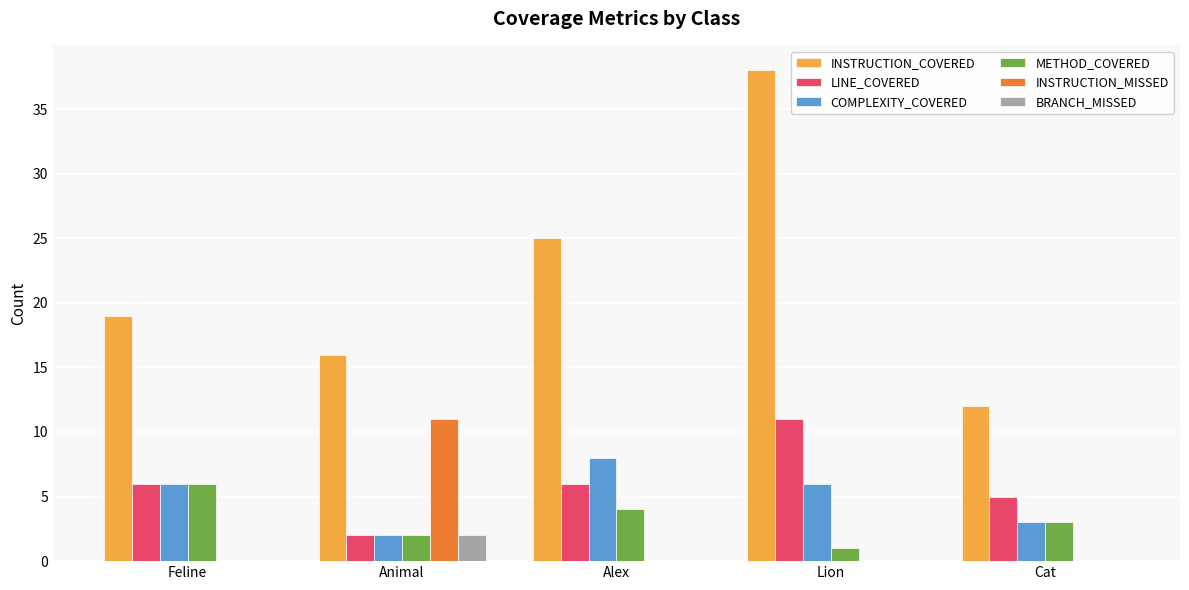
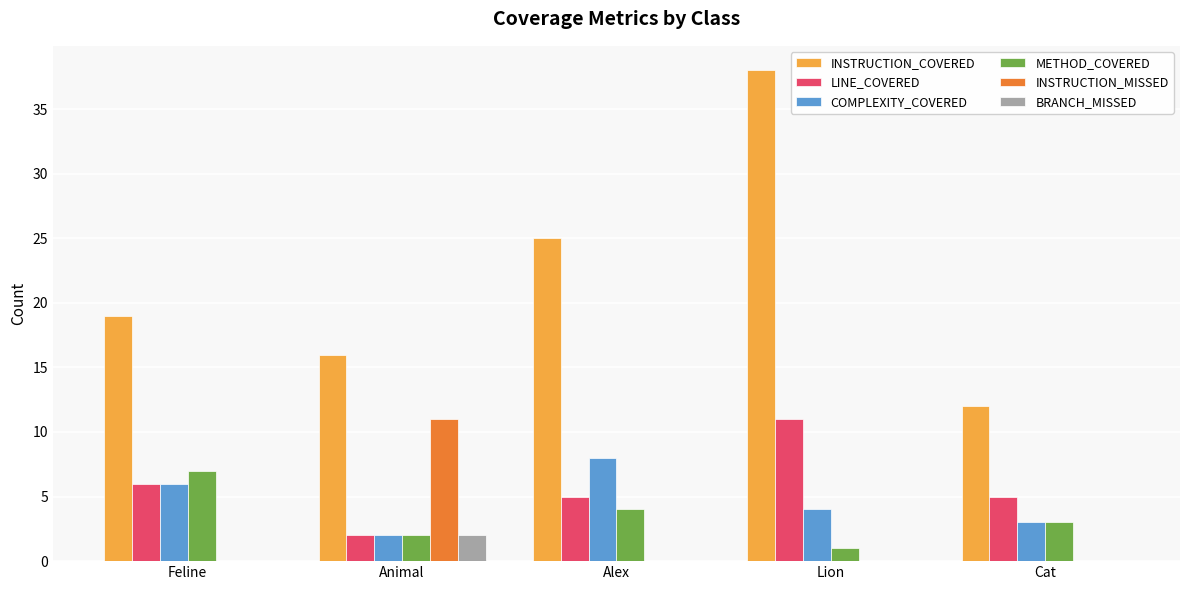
METHOD_COVERED, Feline: 6 -> 7
LINE_COVERED, Alex: 6 -> 5
COMPLEXITY_COVERED, Lion: 6 -> 4
